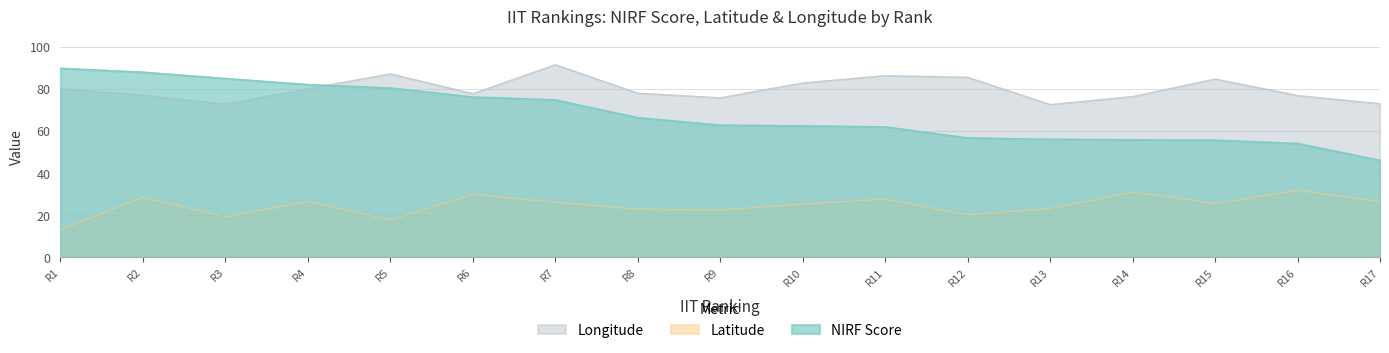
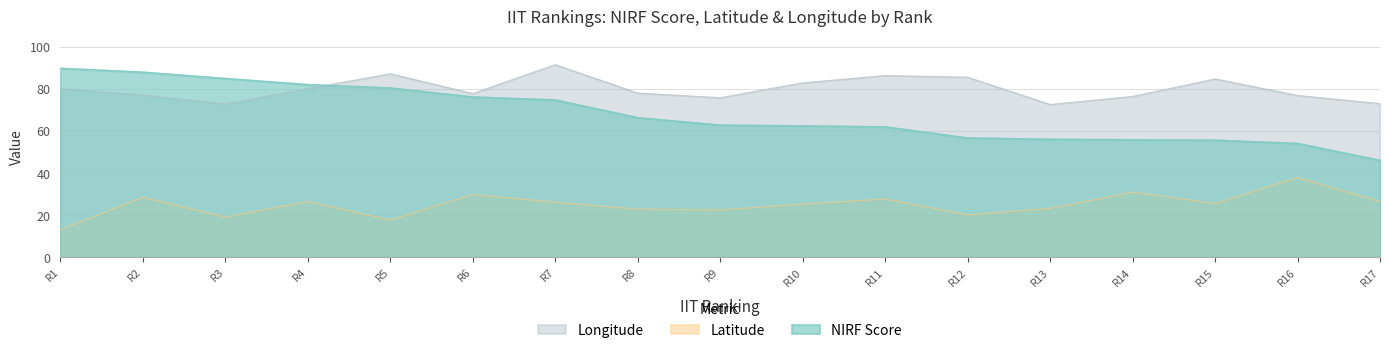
Latitude, R16: 32 -> 38
